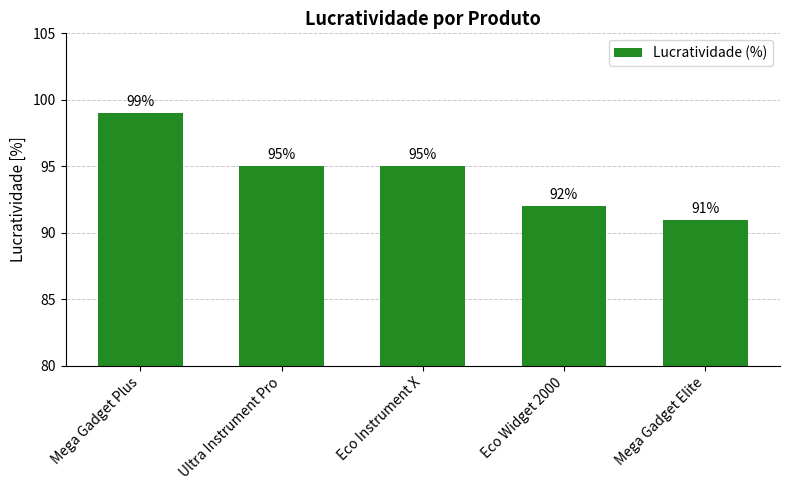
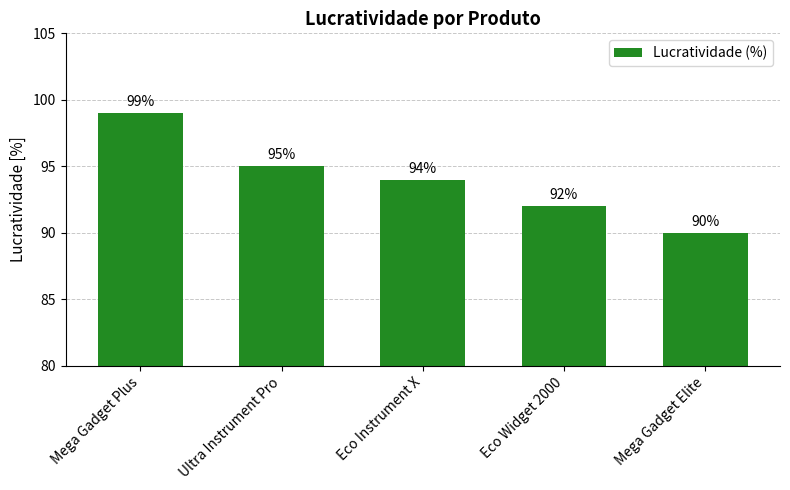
Eco Instrument X: 95% -> 94%
Mega Gadget Elite: 91% -> 90%
